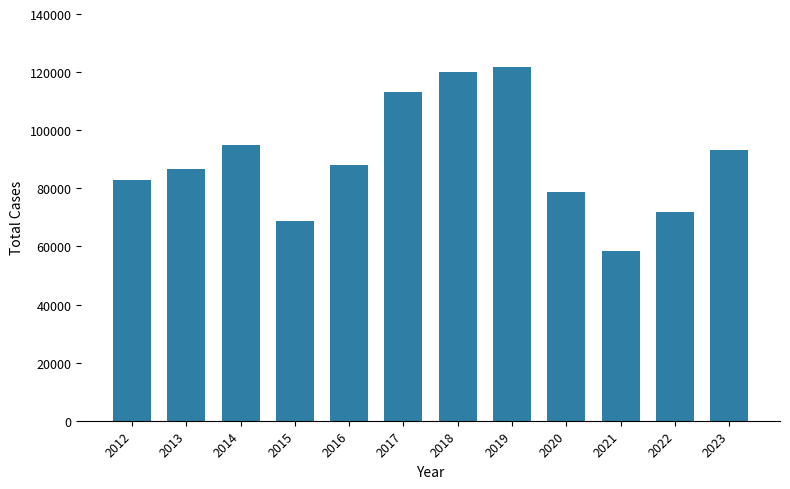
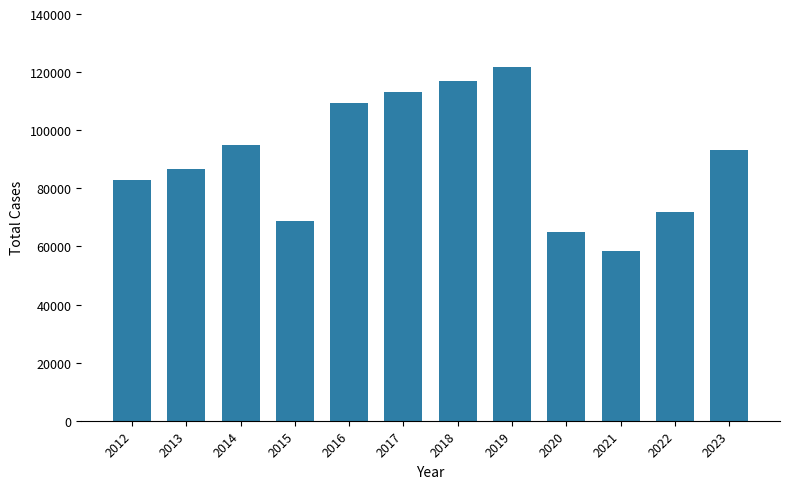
2016: 88000 -> 109000
2018: 120000 -> 117000
2020: 79000 -> 65000
